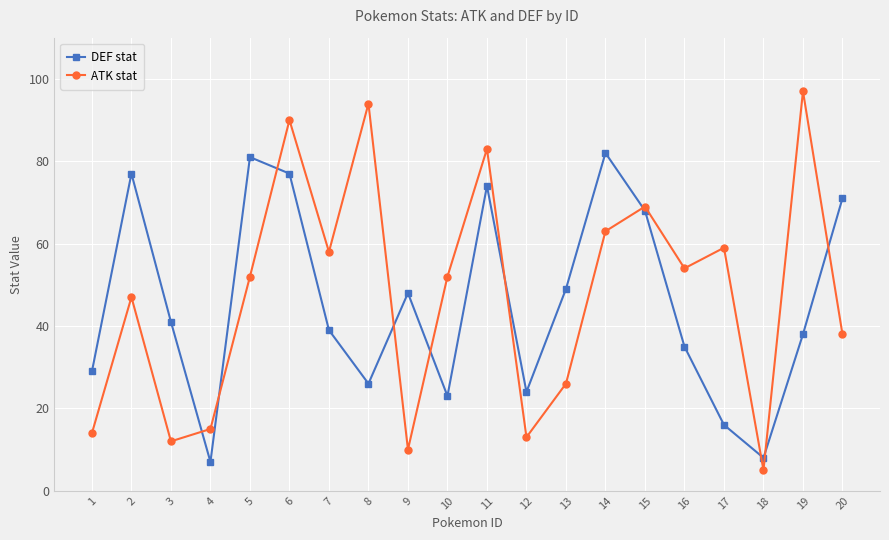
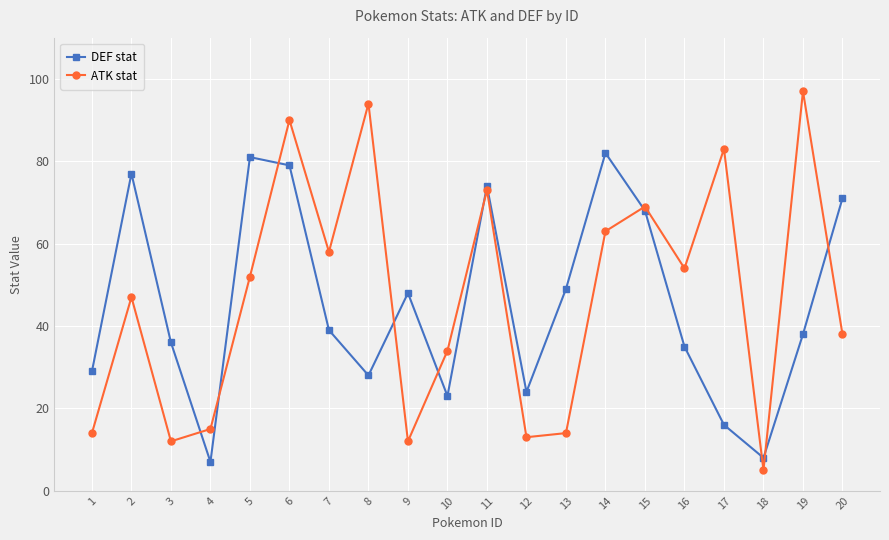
DEF stat, 3: 41 -> 36
DEF stat, 6: 77 -> 79
DEF stat, 8: 26 -> 28
ATK stat, 9: 10 -> 12
ATK stat, 10: 52 -> 34
ATK stat, 11: 83 -> 73
ATK stat, 13: 26 -> 14
ATK stat, 17: 59 -> 83
